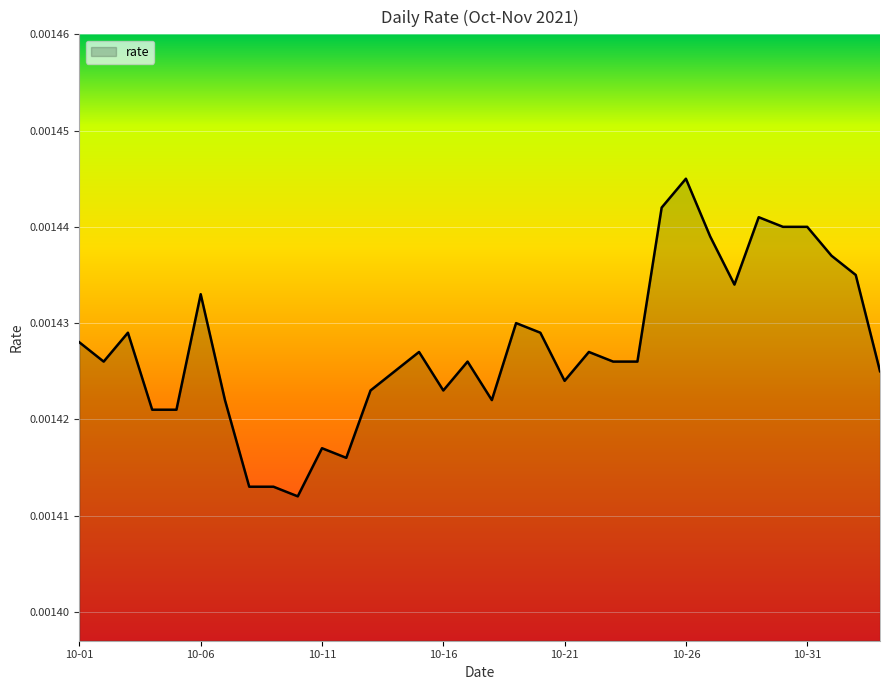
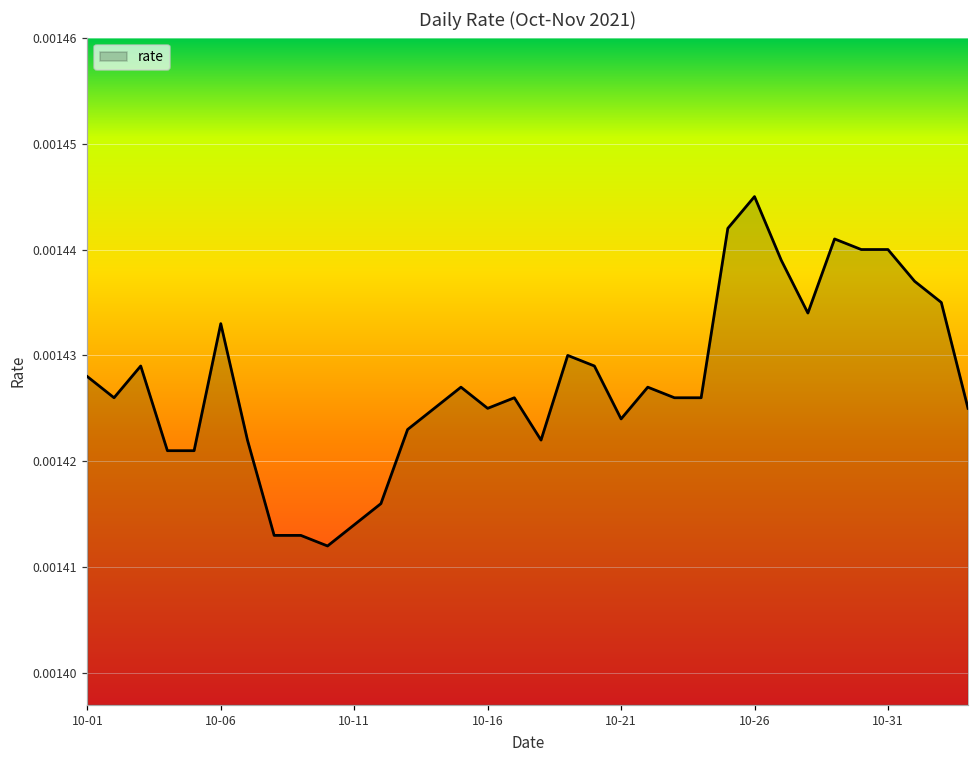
10-11: 0.001417 -> 0.001414
10-16: 0.001423 -> 0.001425
